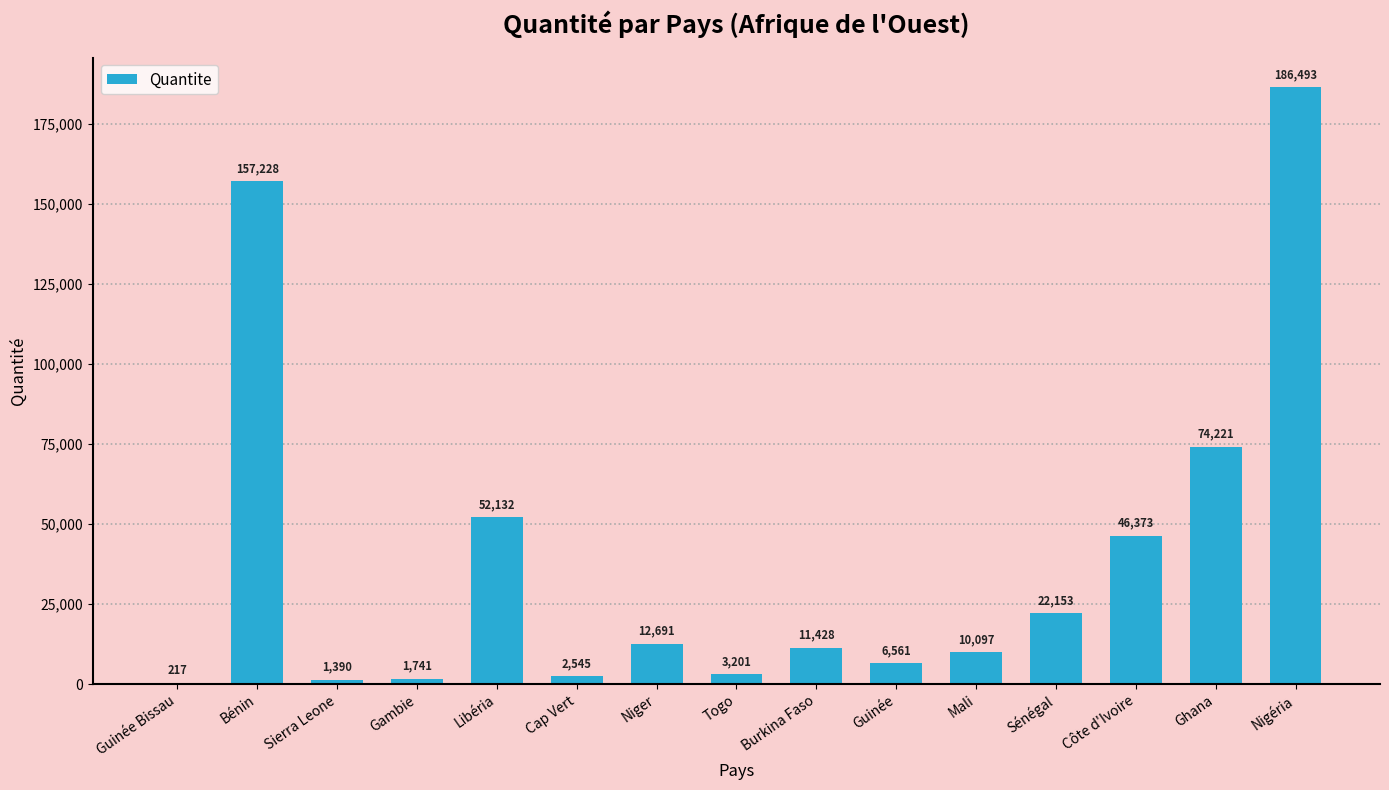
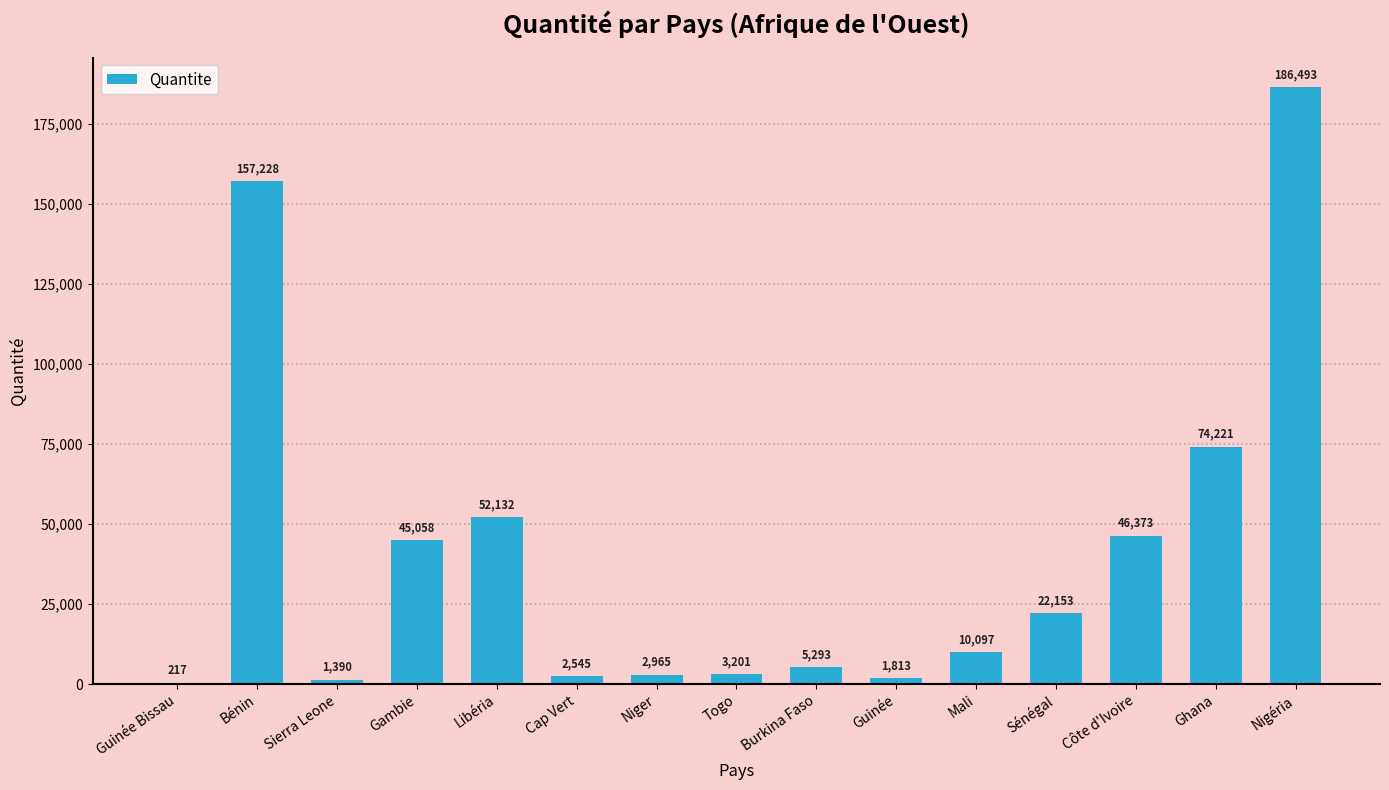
Gambie: 1,741 -> 45,058
Niger: 12,691 -> 2,965
Burkina Faso: 11,428 -> 5,293
Guinée: 6,561 -> 1,813
